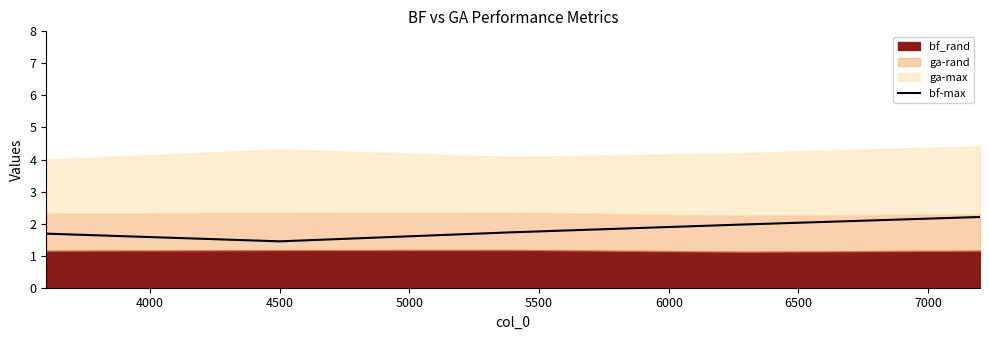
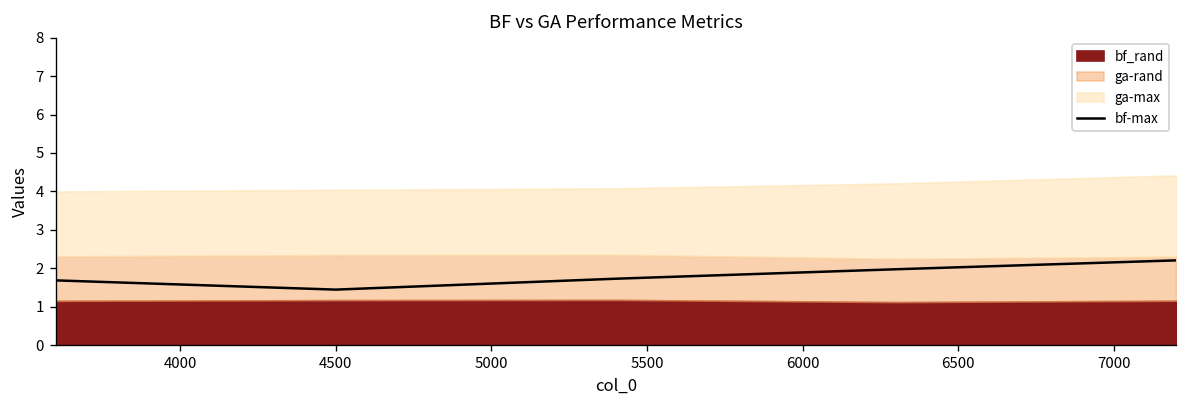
ga-max, 4500: 2.0 -> 1.7
